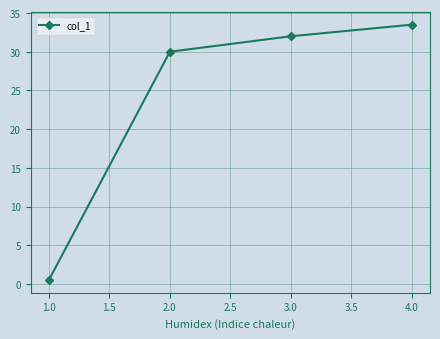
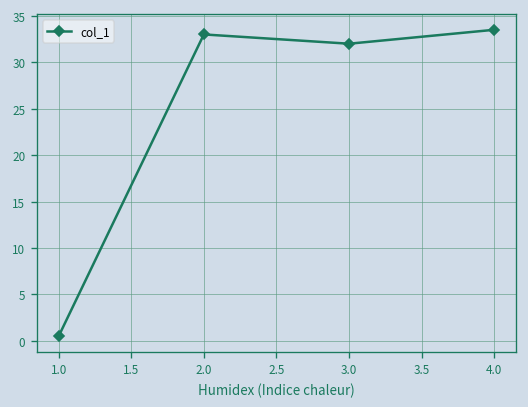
2.0: 30 -> 33
